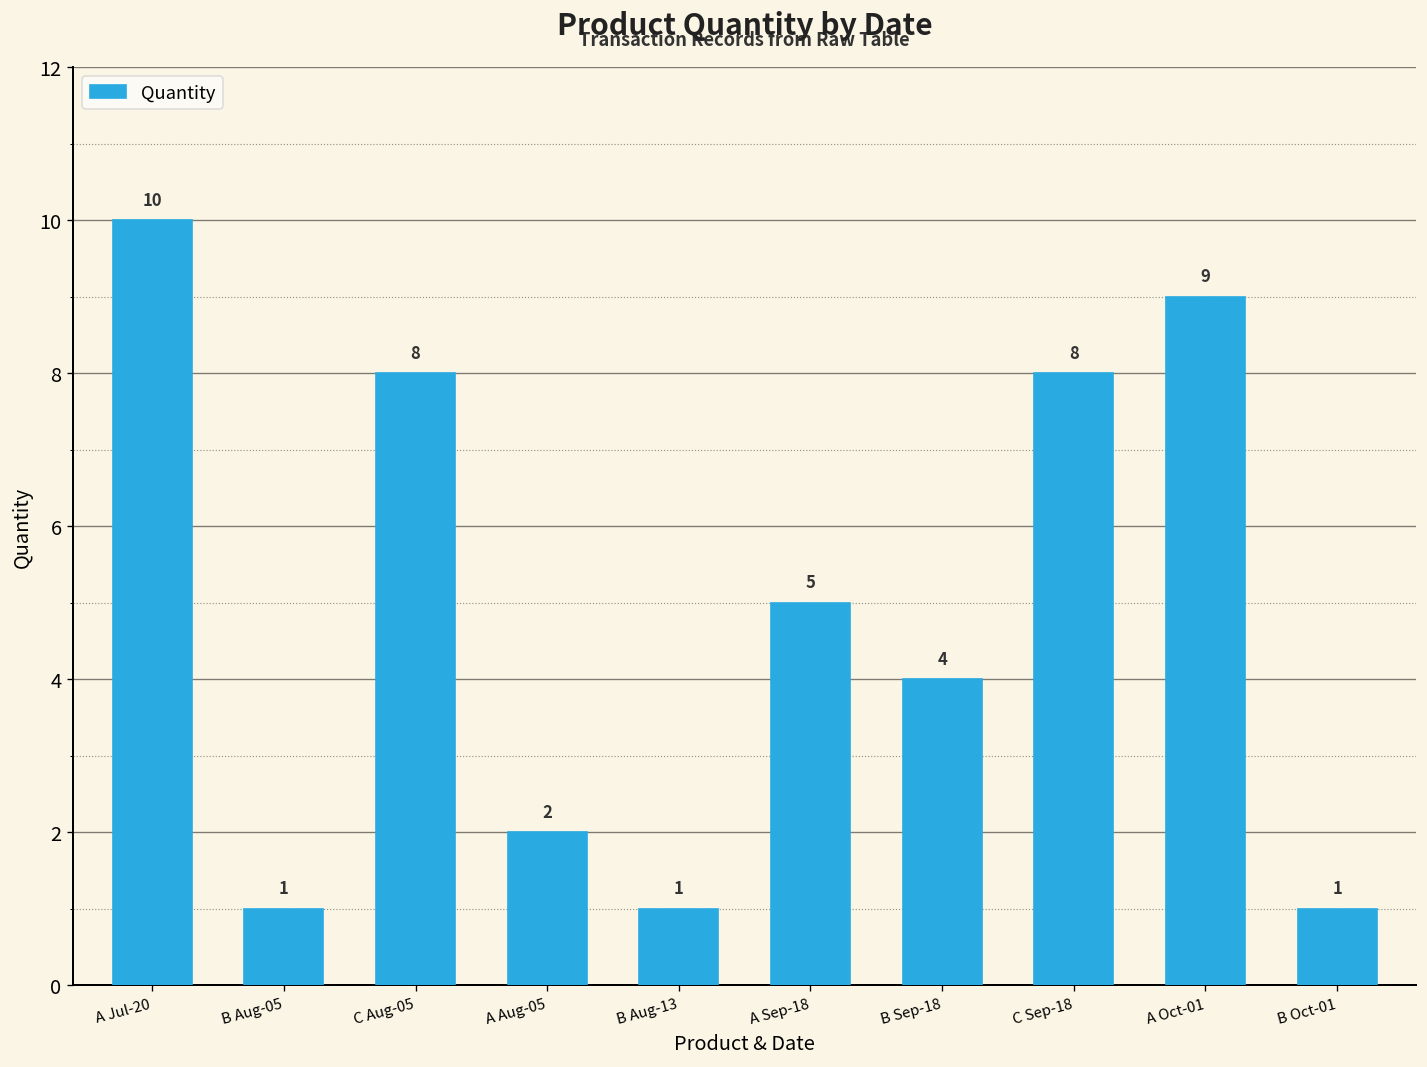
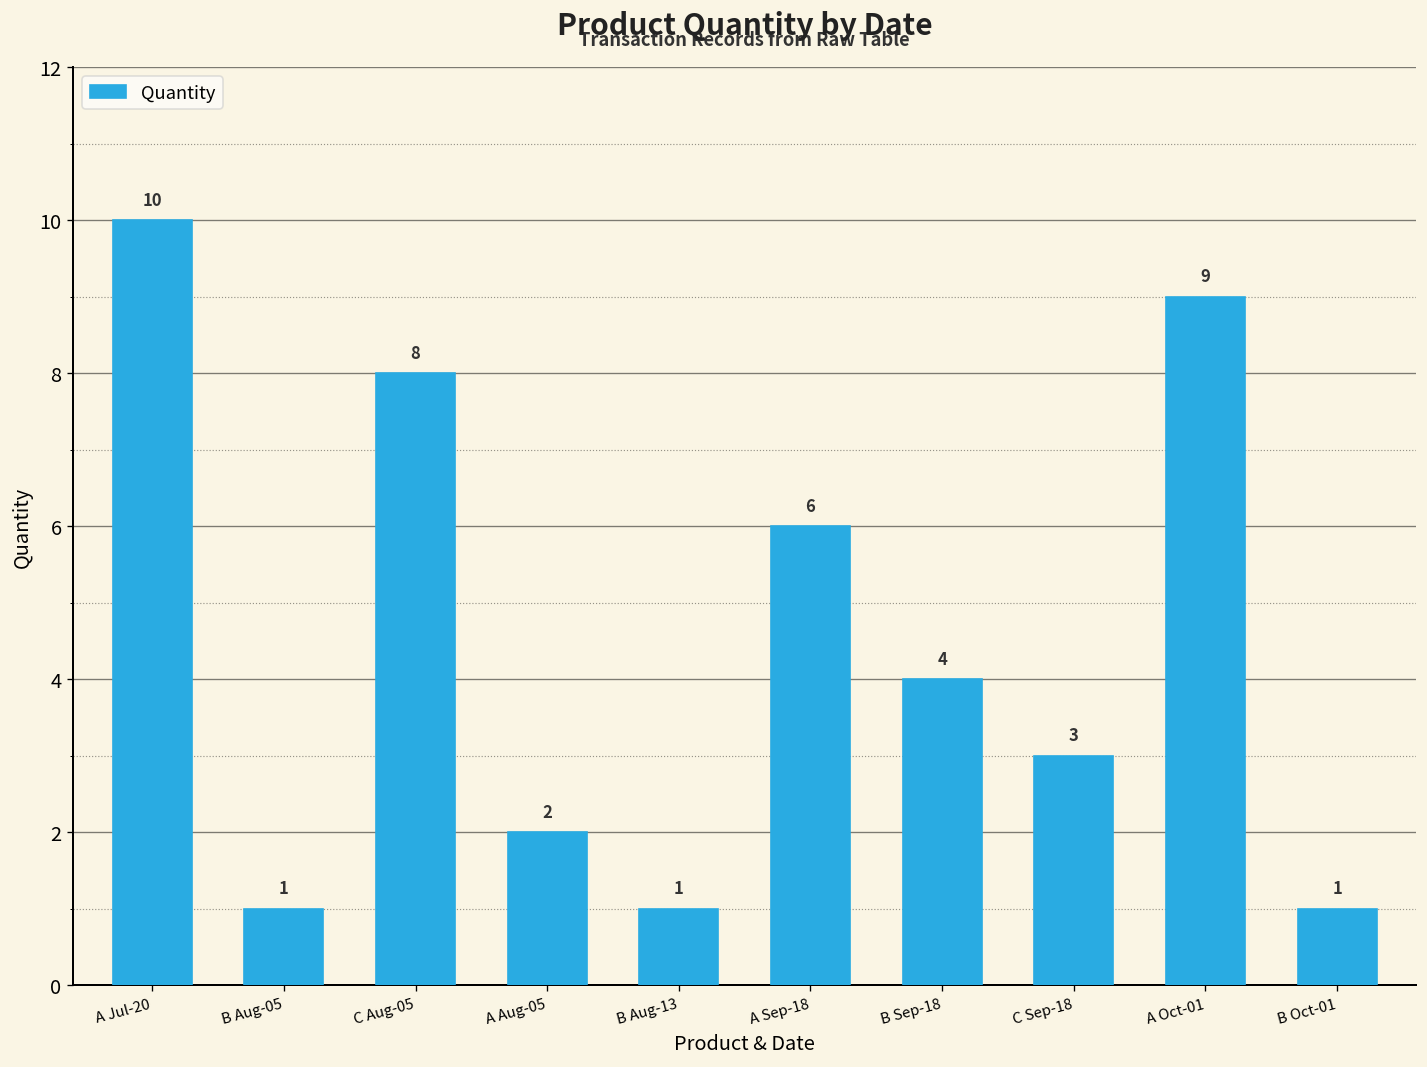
A Sep-18: 5 -> 6
C Sep-18: 8 -> 3
